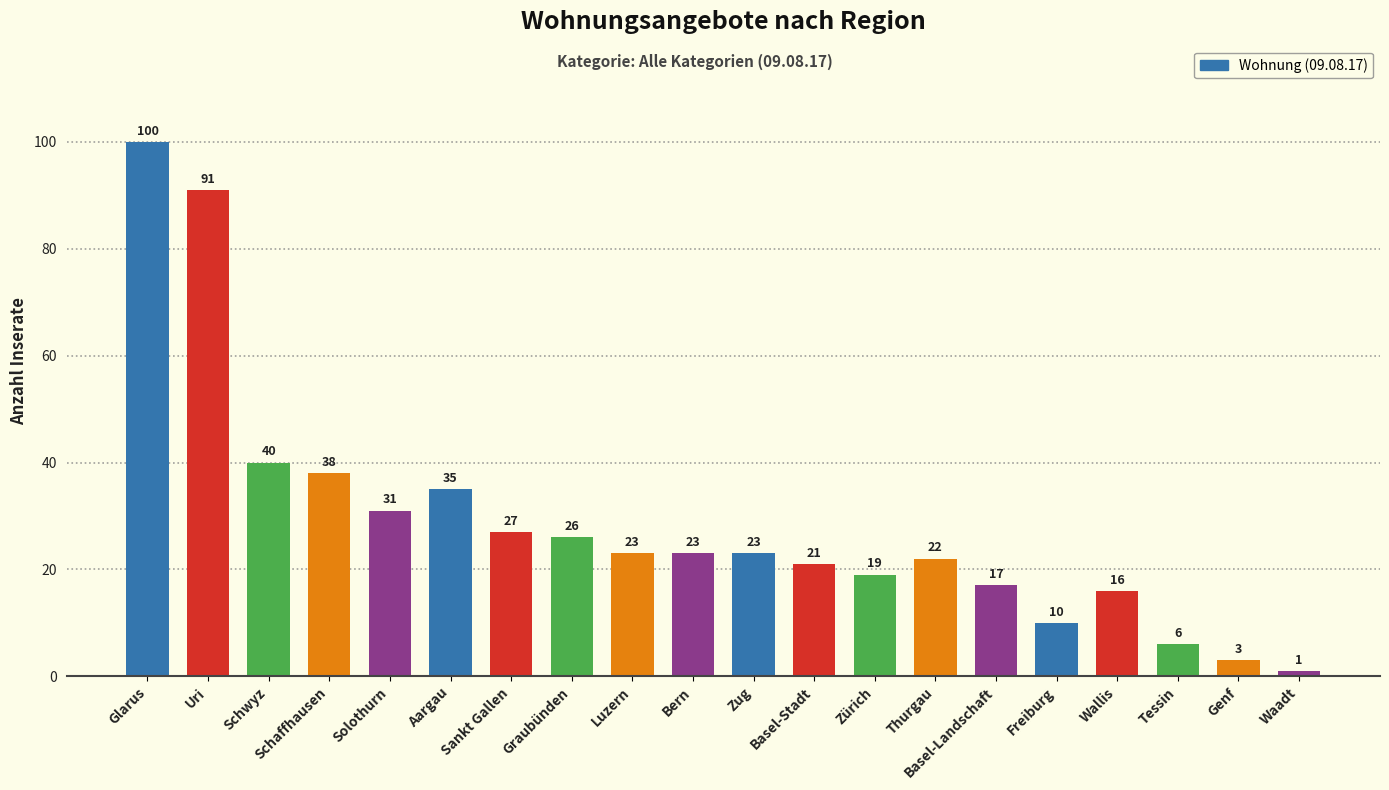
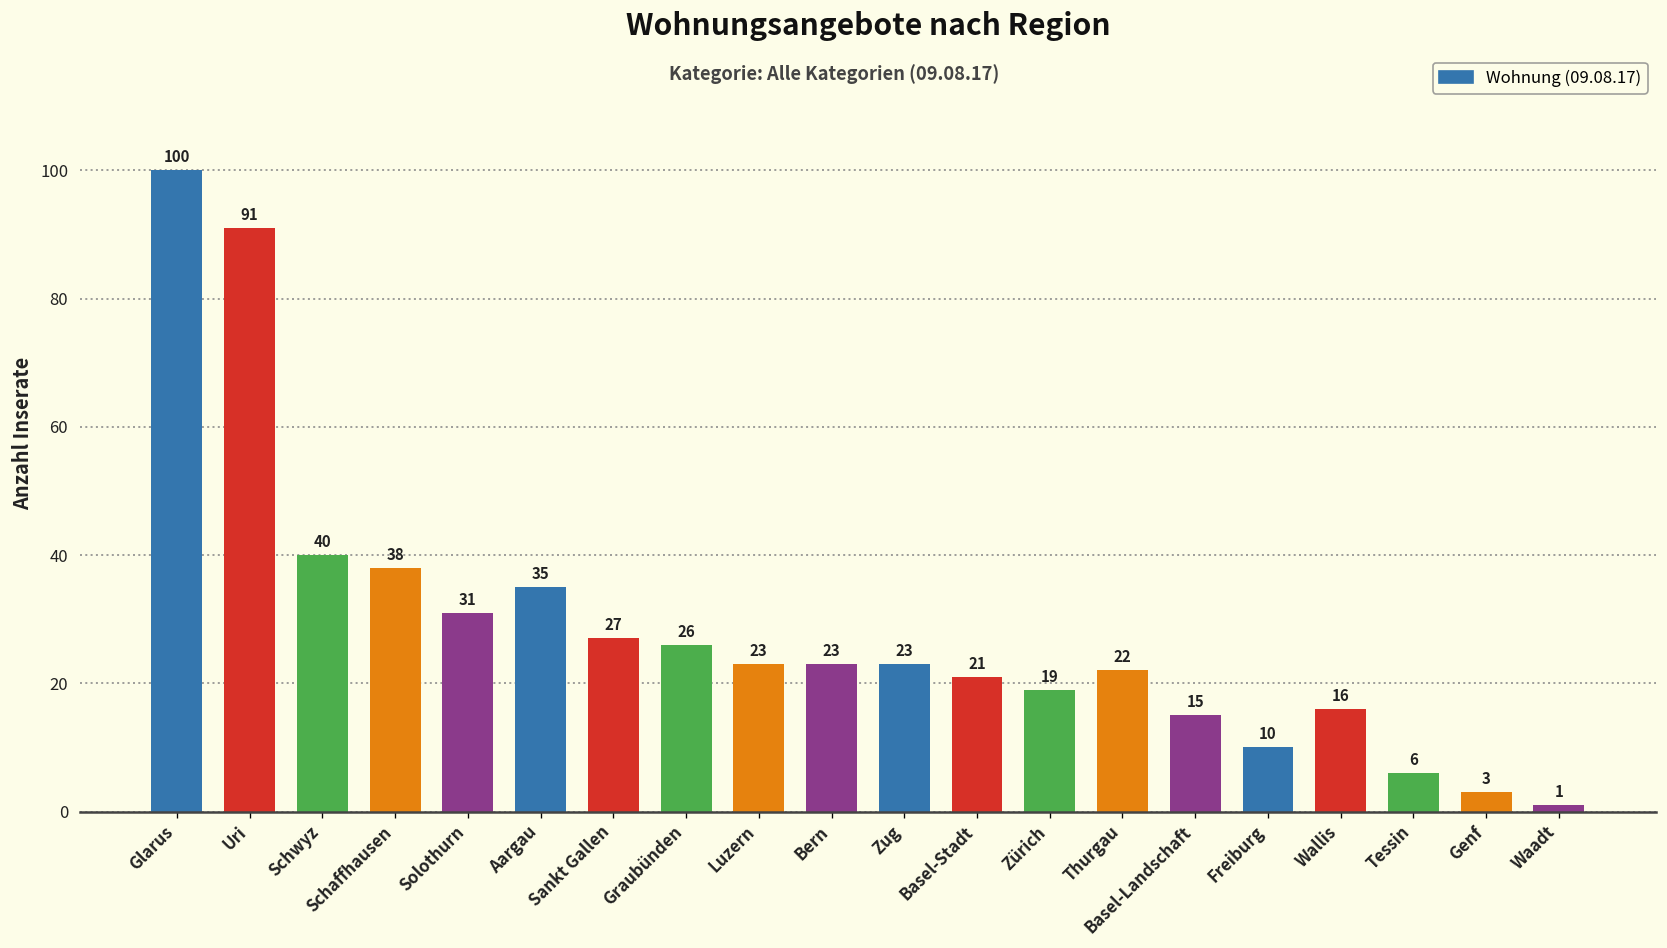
Basel-Landschaft: 17 -> 15
